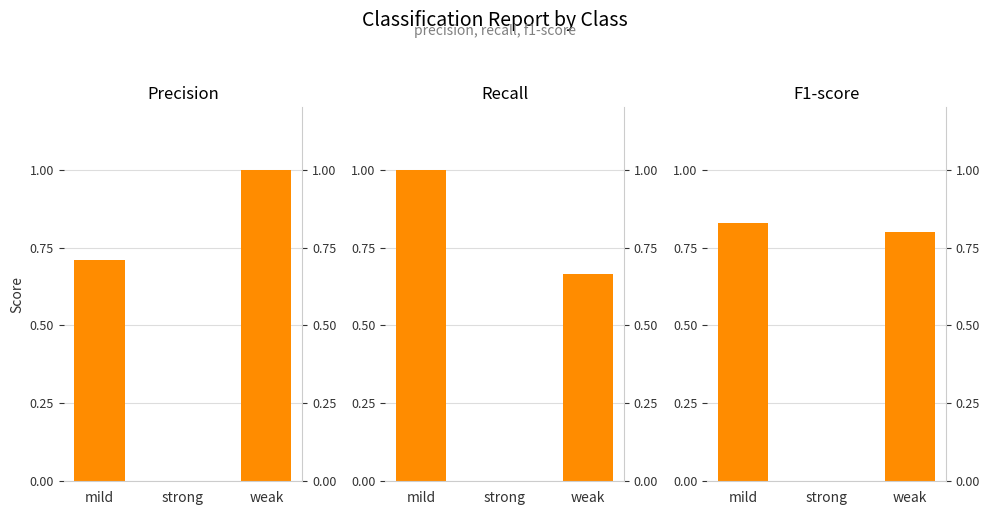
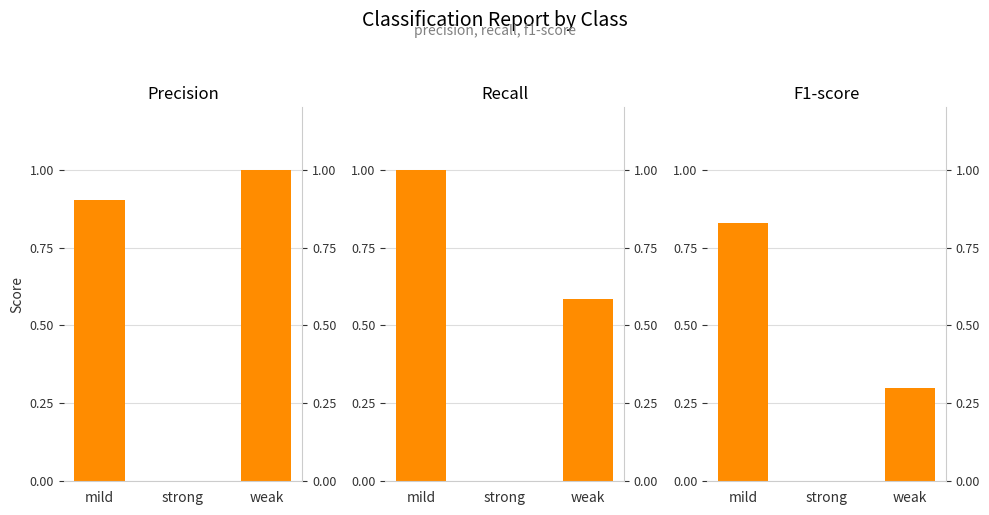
Precision, mild: 0.71 -> 0.90
Recall, weak: 0.67 -> 0.58
F1-score, weak: 0.8 -> 0.3
